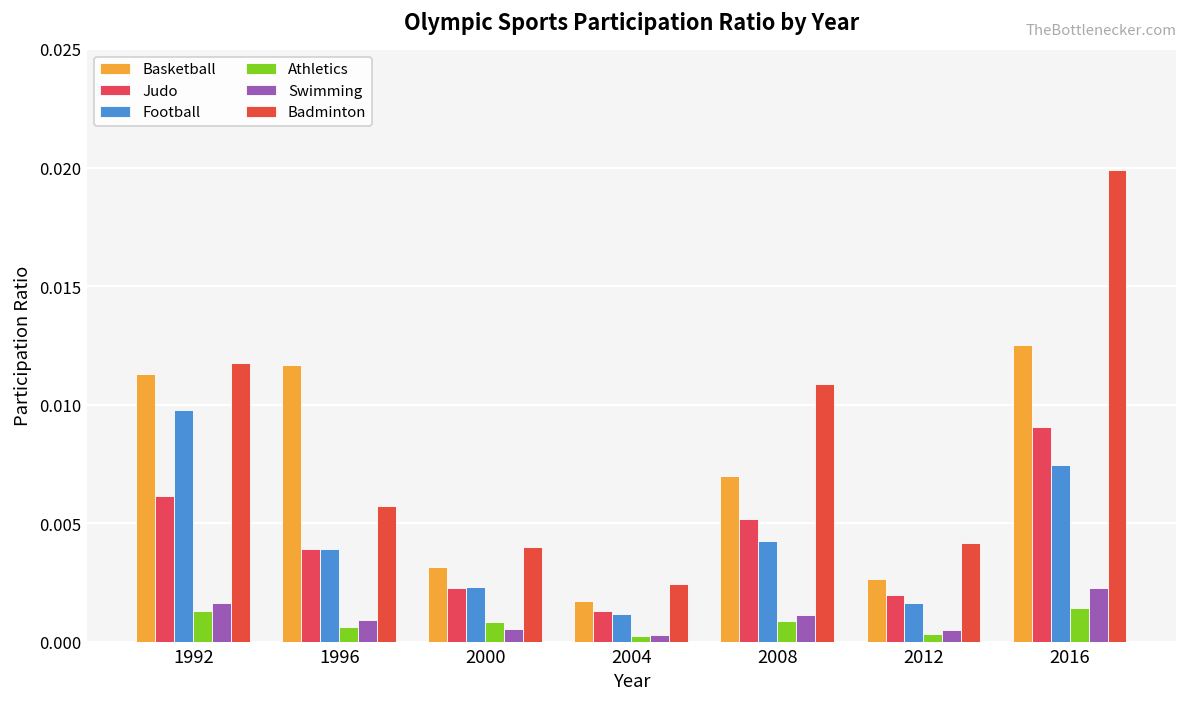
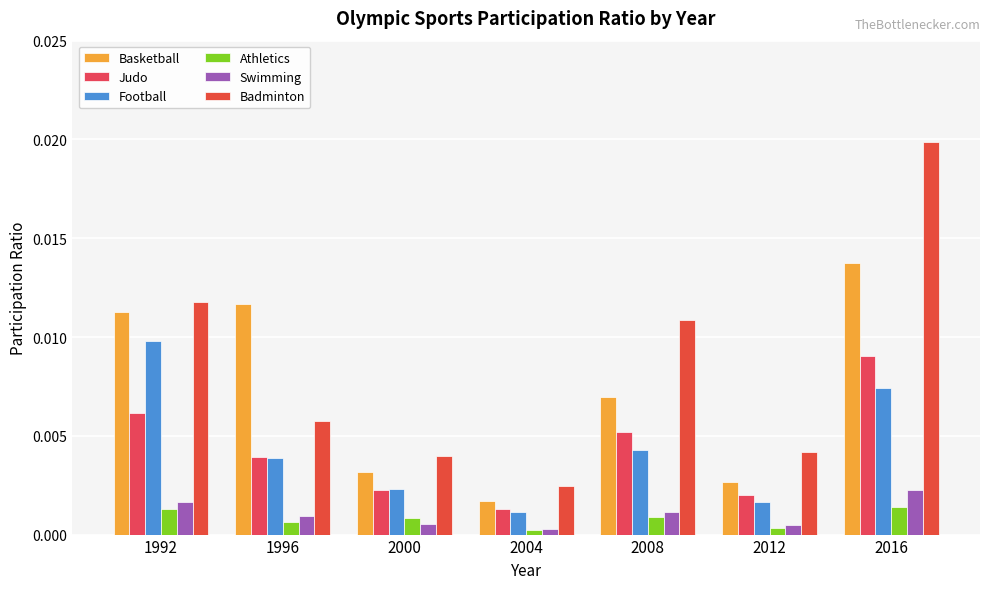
Basketball, 2016: 0.0125 -> 0.0137
